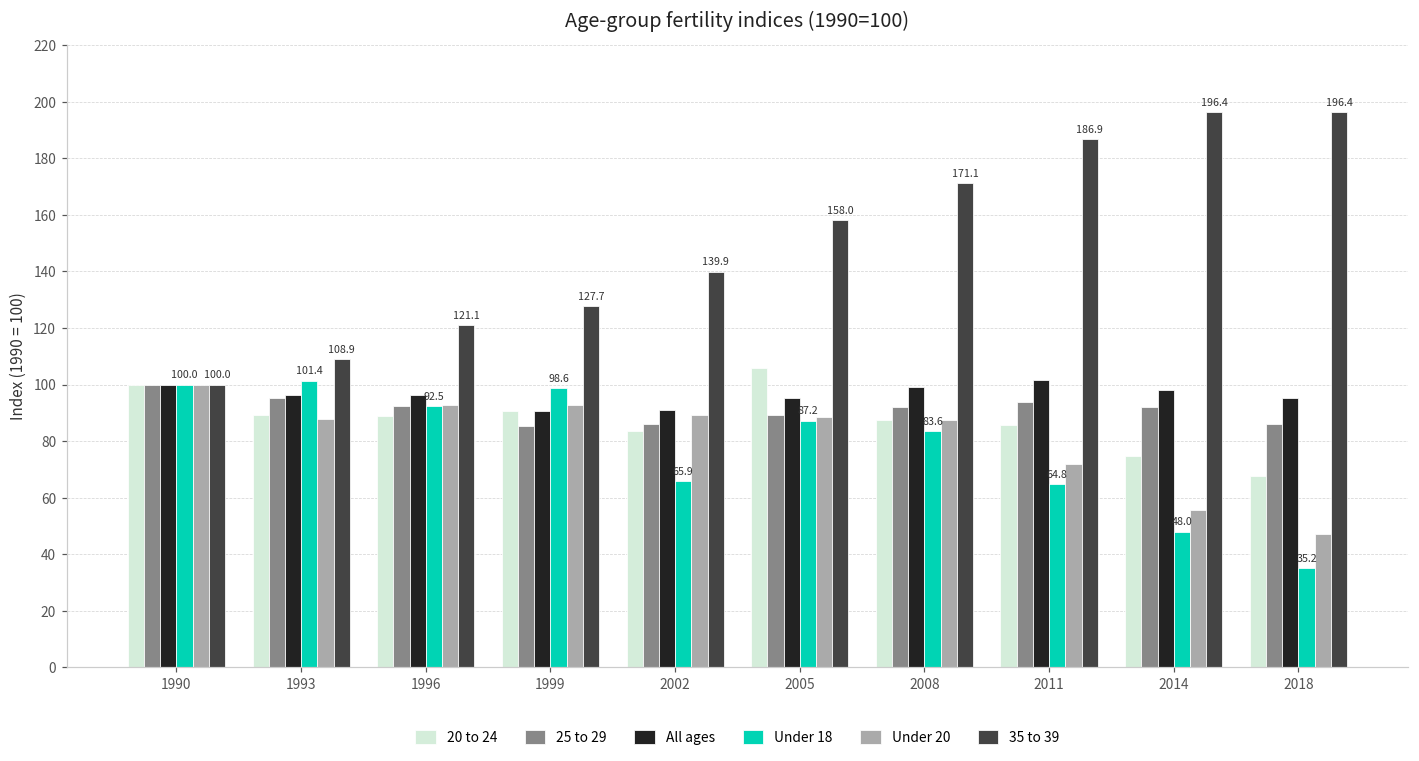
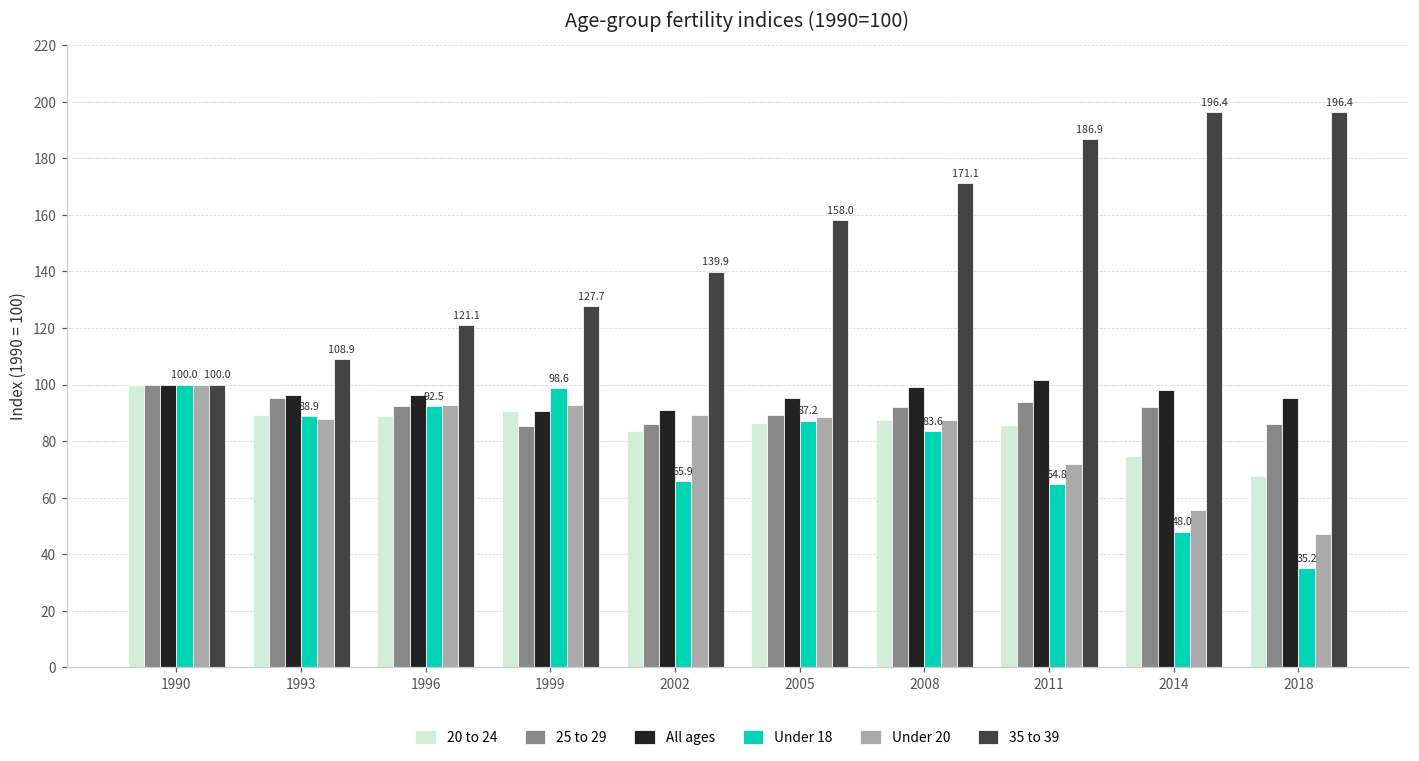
Under 18, 1993: 101.4 -> 88.9
20 to 24, 2005: 106 -> 86
